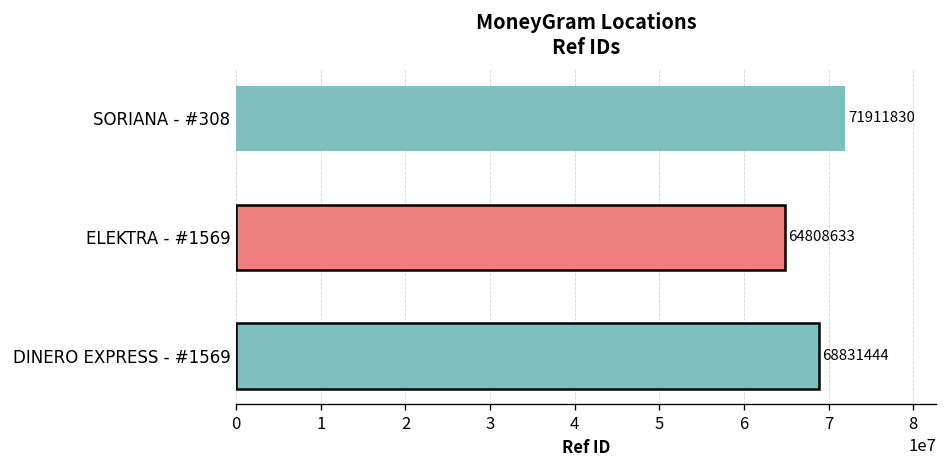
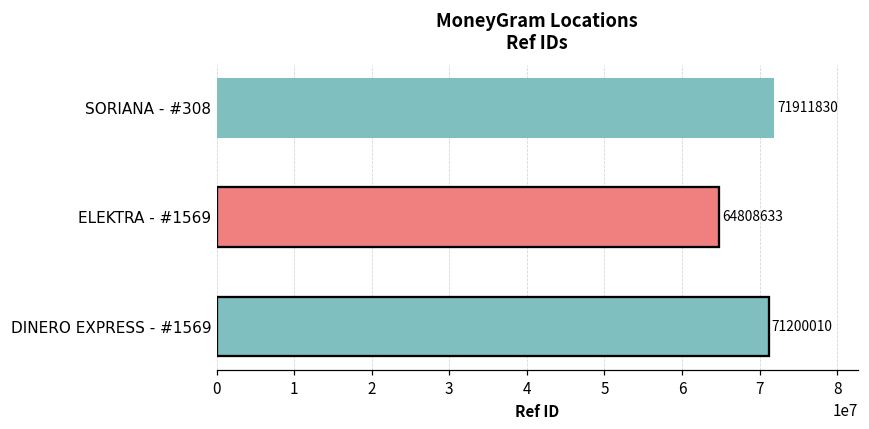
DINERO EXPRESS - #1569: 68831444 -> 71200010
